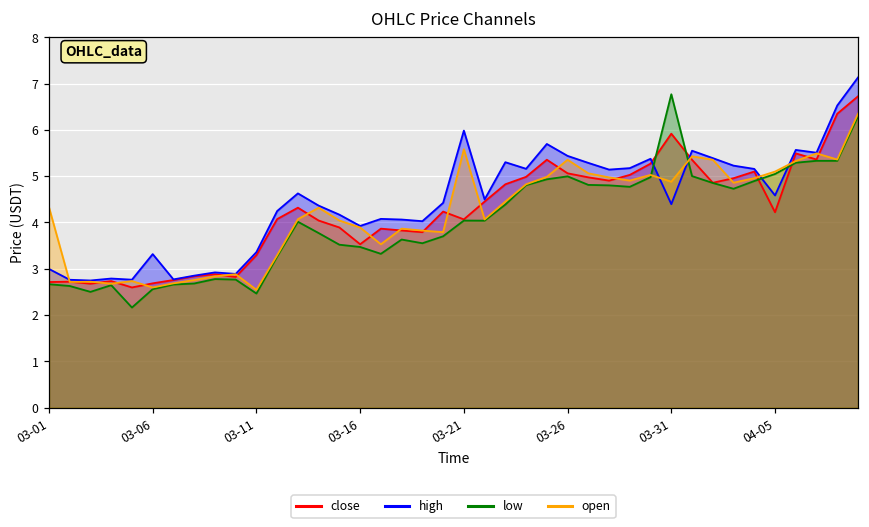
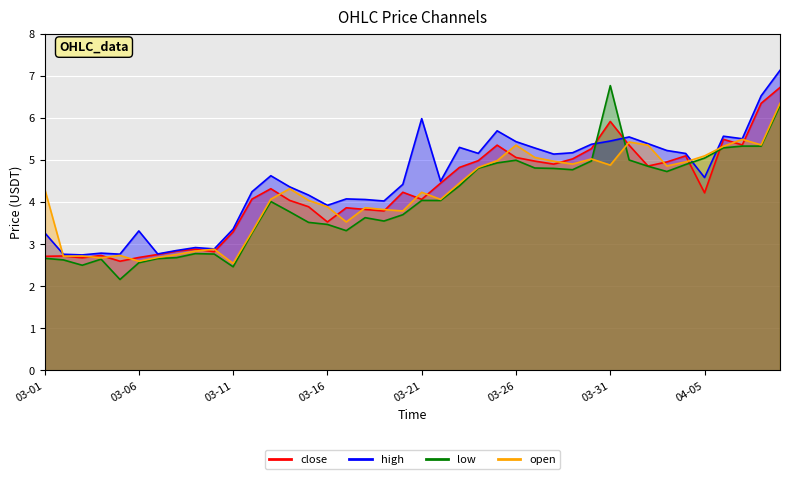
high, 03-01: 3.0 -> 3.3
open, 03-21: 5.6 -> 4.2
high, 03-31: 4.4 -> 5.5
